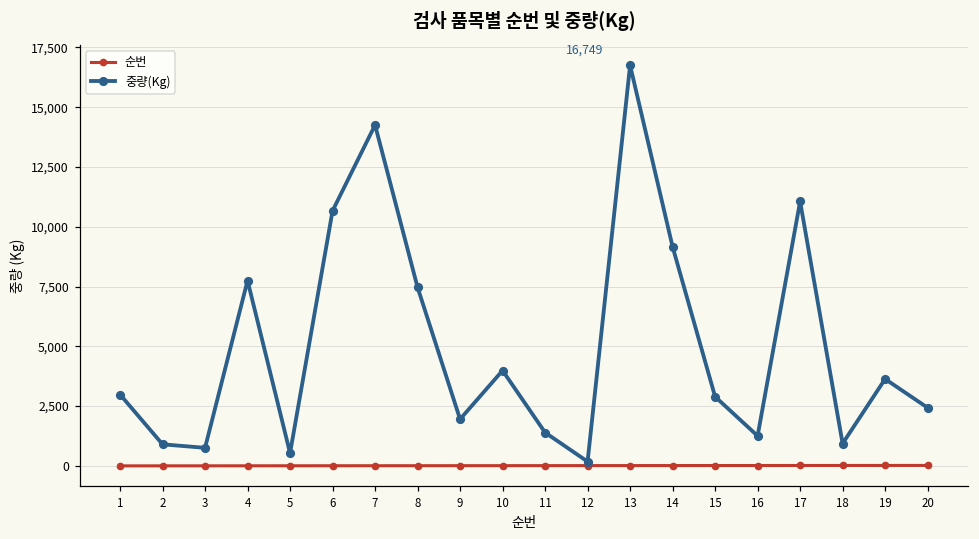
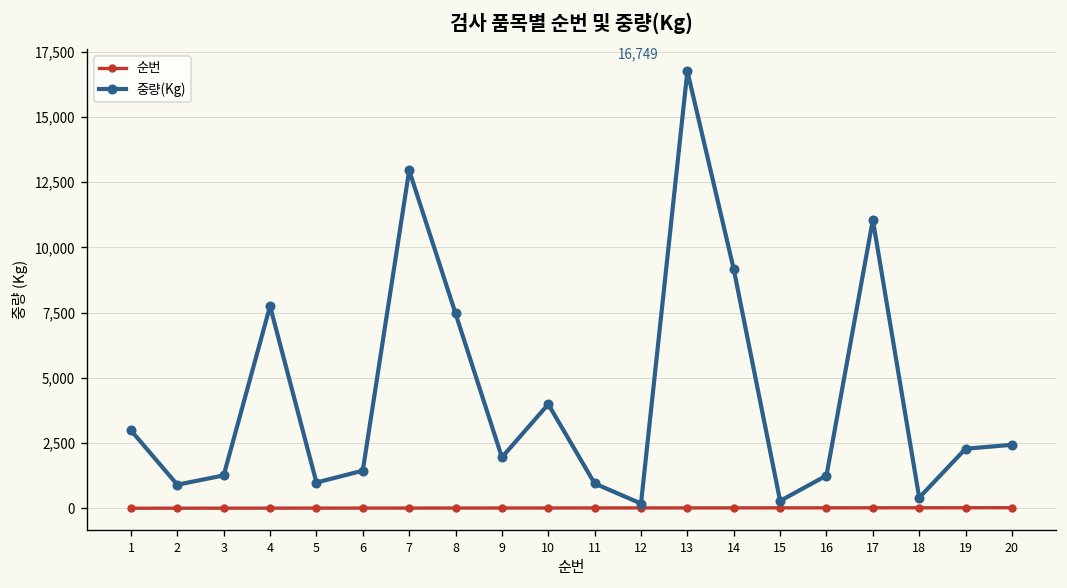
중량(Kg), 3: 800 -> 1,300
중량(Kg), 5: 500 -> 1,000
중량(Kg), 6: 10,700 -> 1,400
중량(Kg), 7: 14,300 -> 13,000
중량(Kg), 11: 1,400 -> 900
중량(Kg), 15: 2,900 -> 300
중량(Kg), 18: 900 -> 400
중량(Kg), 19: 3,600 -> 2,300
